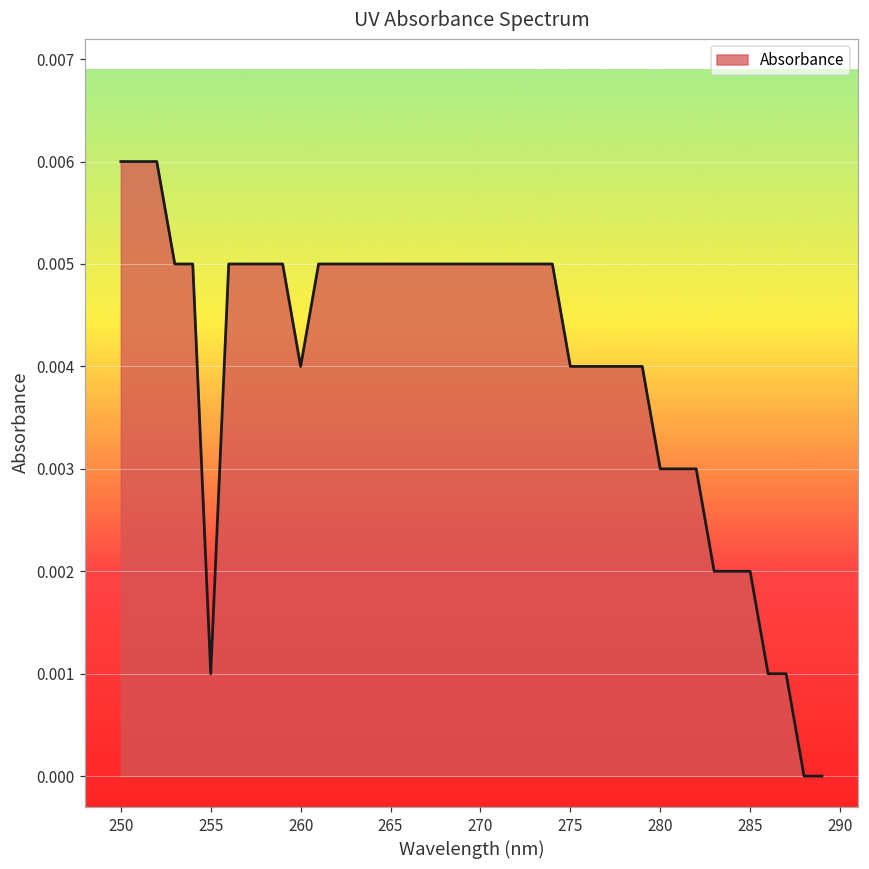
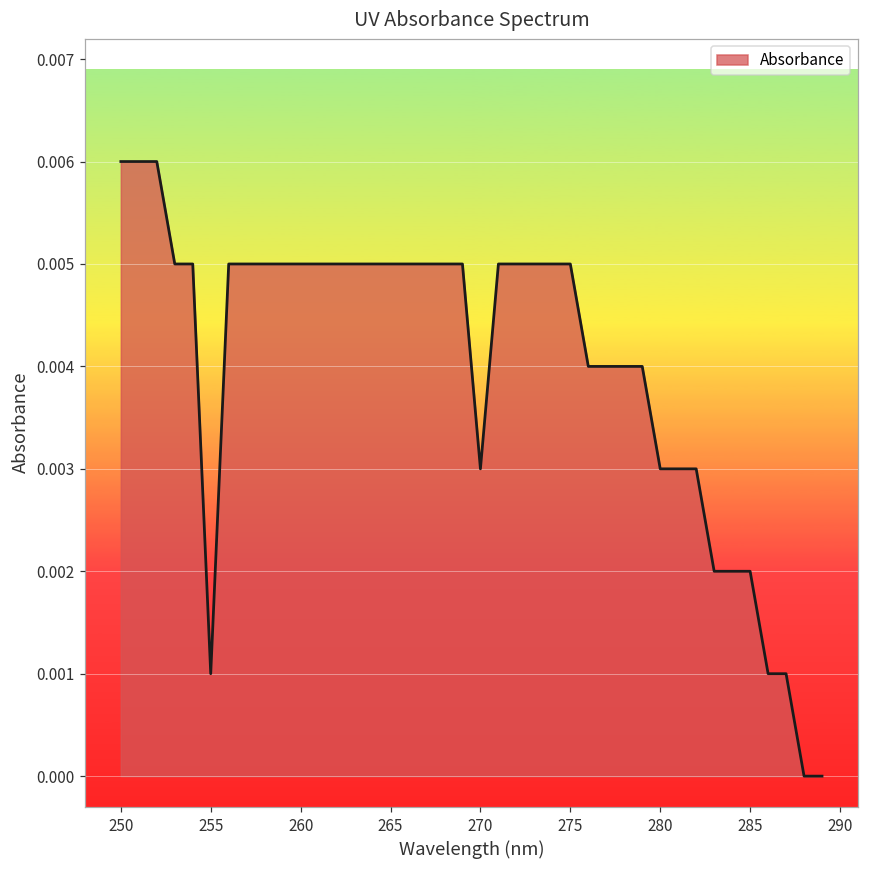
260: 0.004 -> 0.005
270: 0.005 -> 0.003
275: 0.004 -> 0.005
